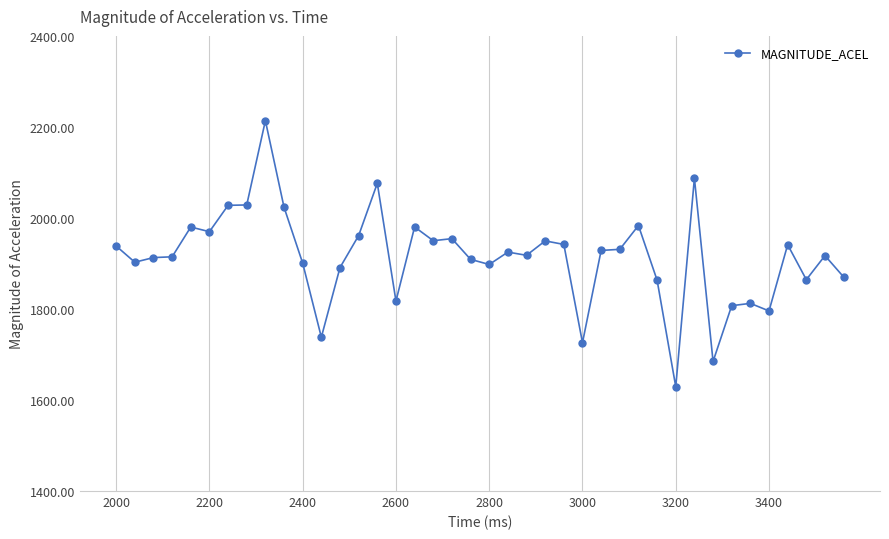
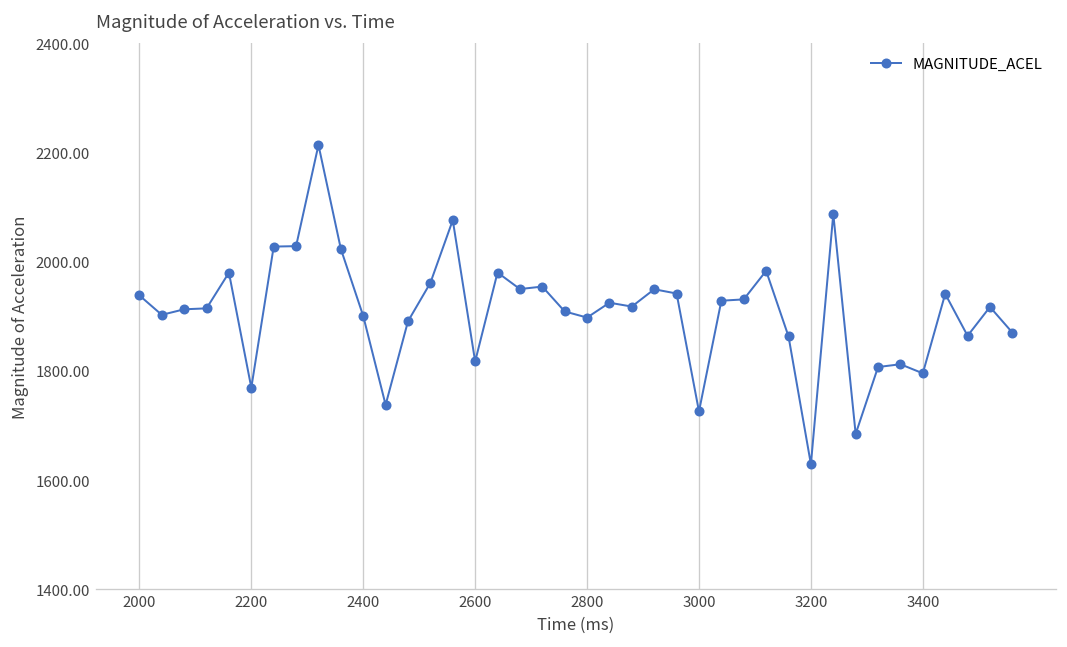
2200: 1970 -> 1770
